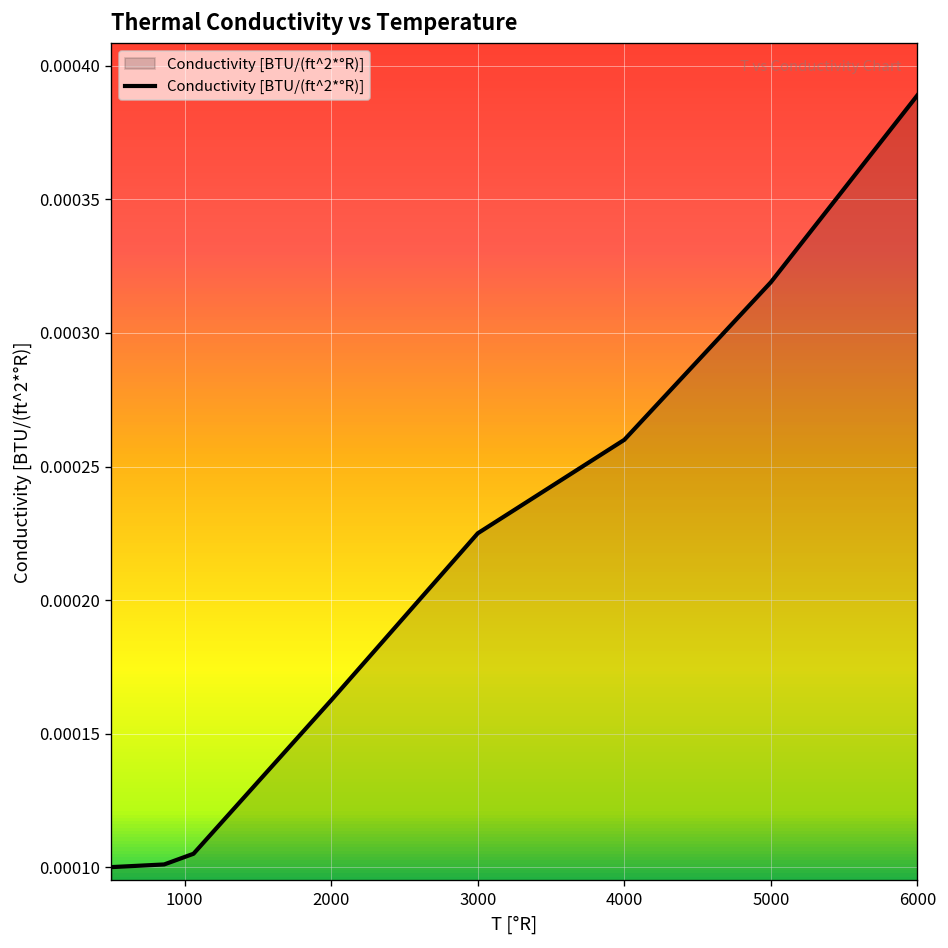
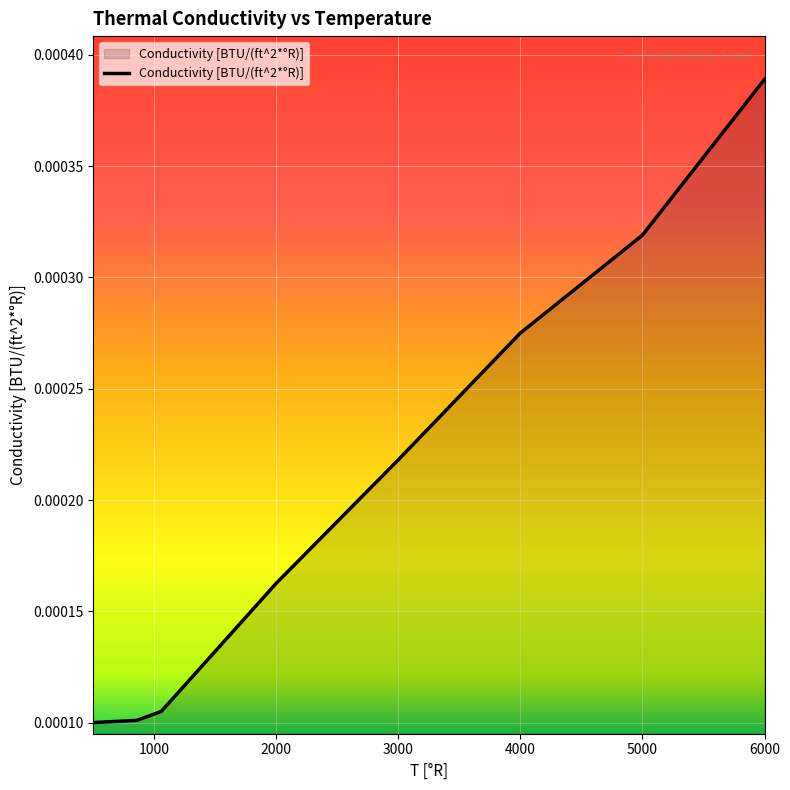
3000: 0.000225 -> 0.000218
4000: 0.000260 -> 0.000275
